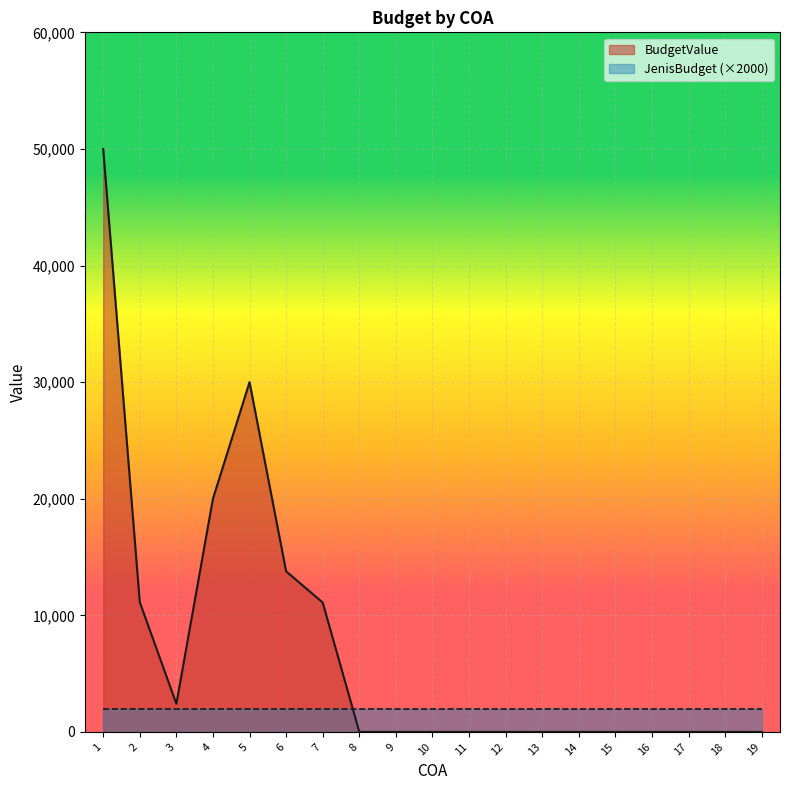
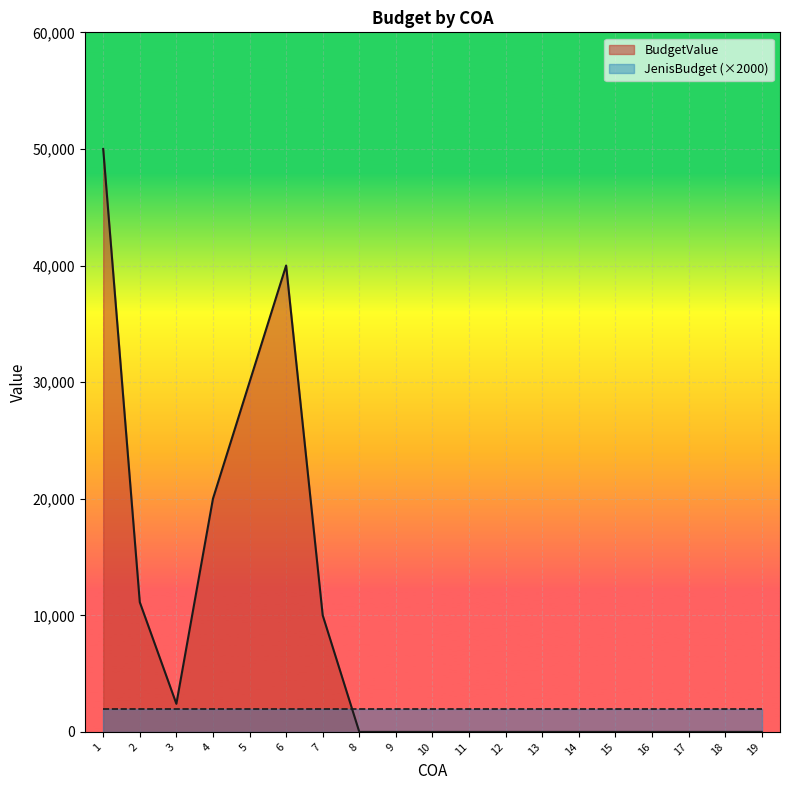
BudgetValue, 6: 13,800 -> 40,000
BudgetValue, 7: 11,100 -> 10,000
